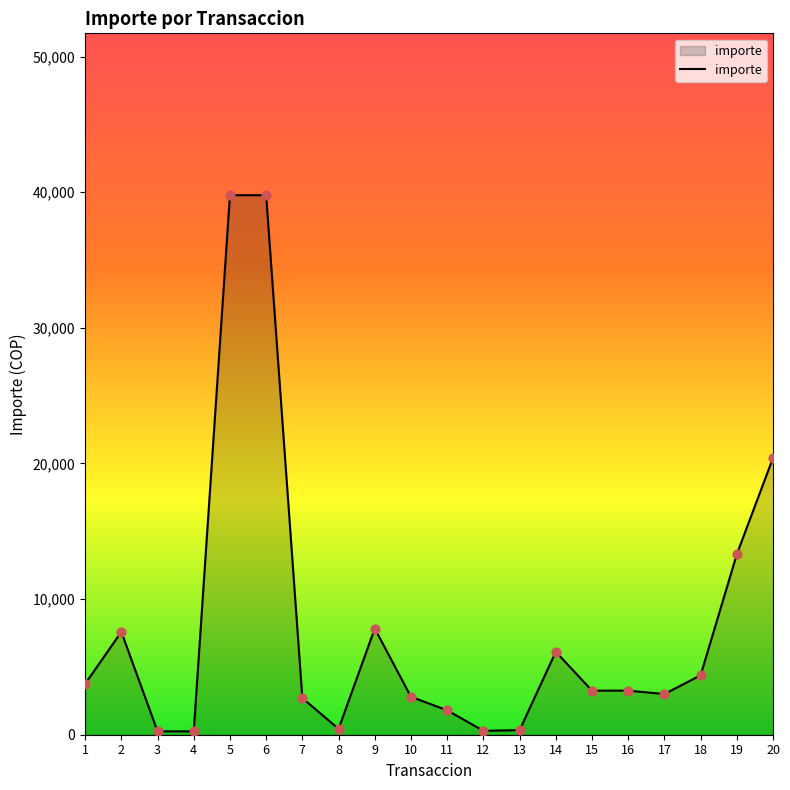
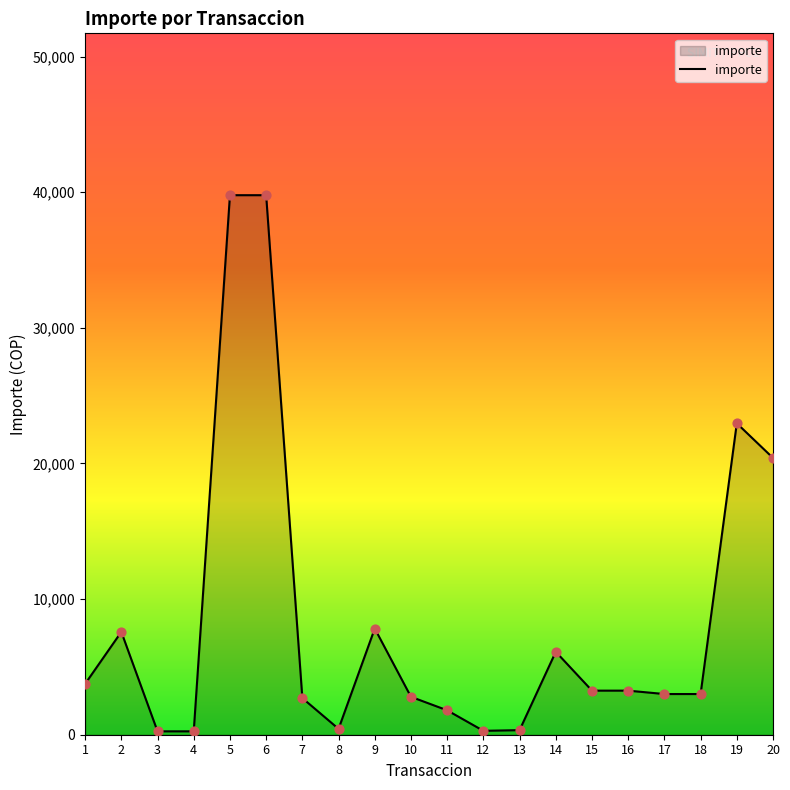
18: 4,400 -> 3,000
19: 13,300 -> 23,000
